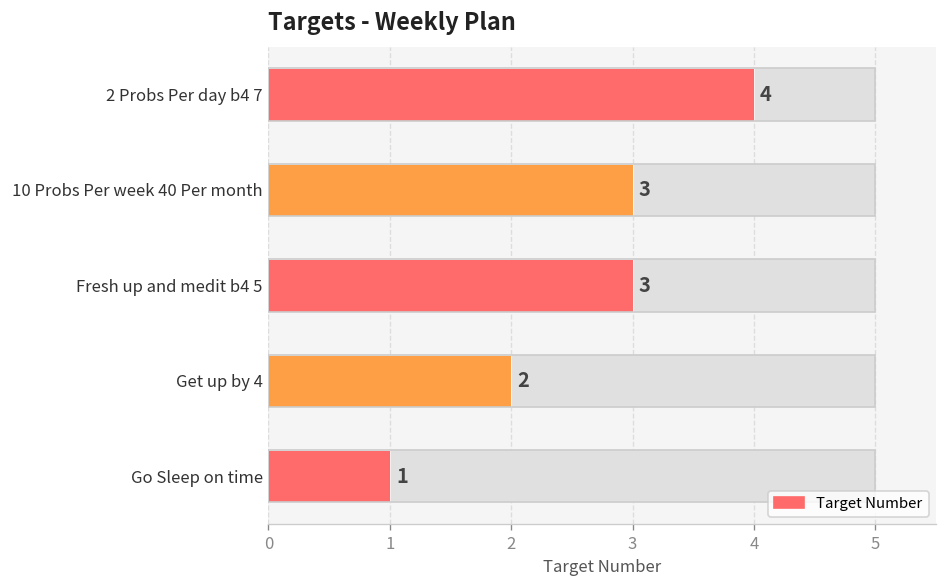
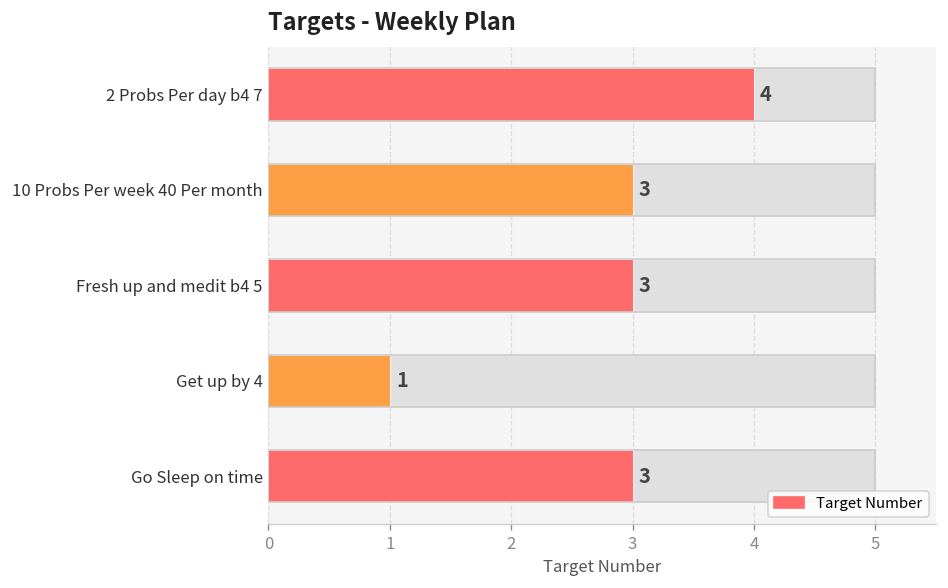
Target Number, Get up by 4: 2 -> 1
Target Number, Go Sleep on time: 1 -> 3
